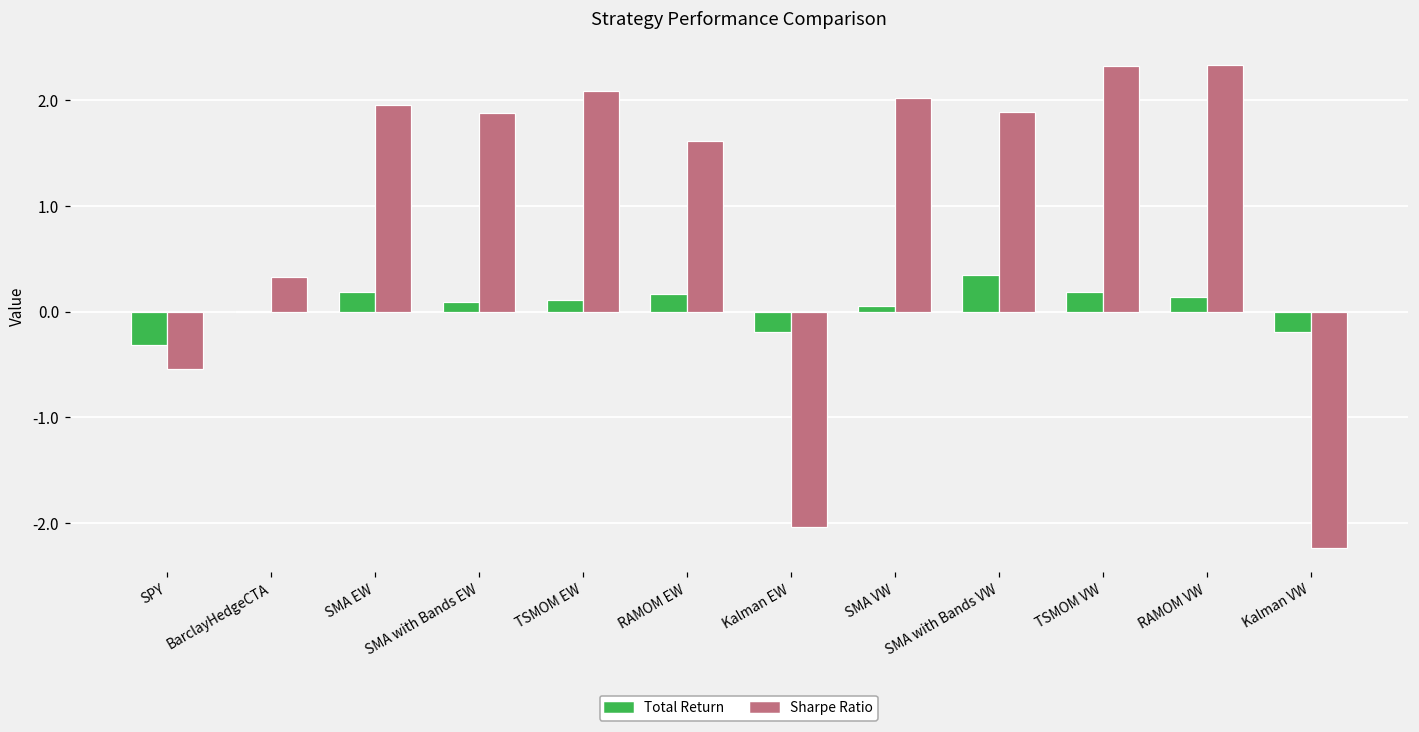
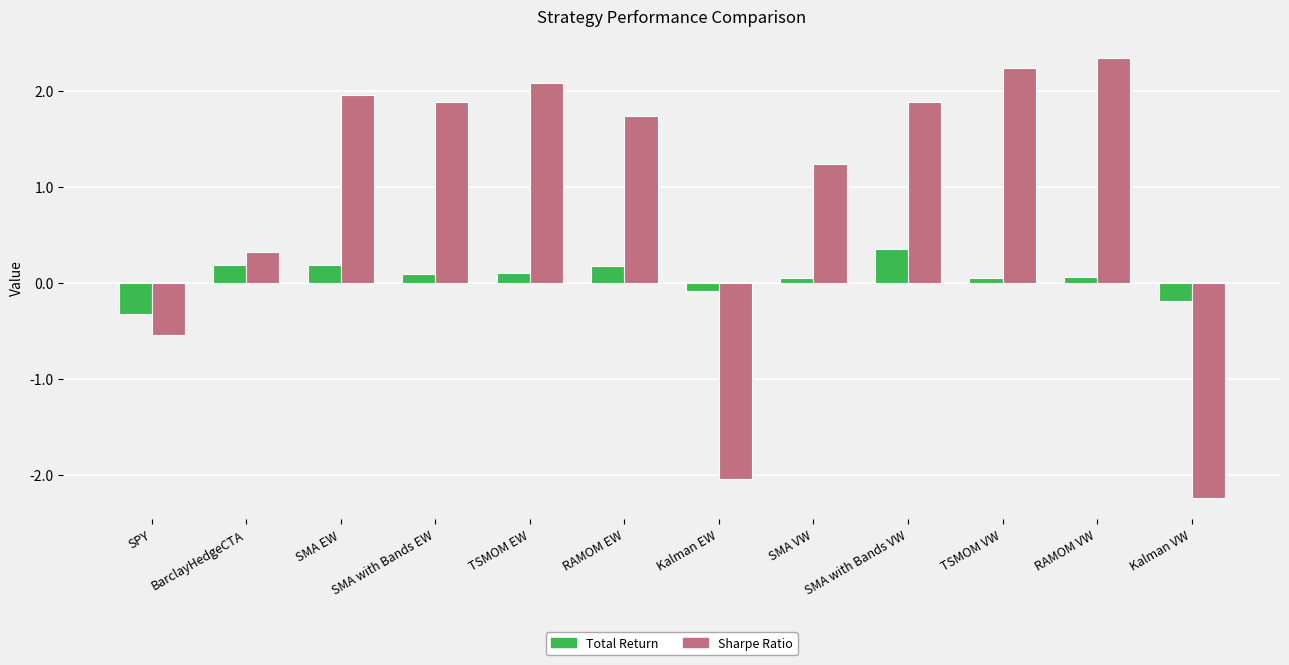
Total Return, BarclayHedgeCTA: 0.0 -> 0.2
Sharpe Ratio, RAMOM EW: 1.6 -> 1.7
Total Return, Kalman EW: -0.2 -> -0.1
Sharpe Ratio, SMA VW: 2.0 -> 1.2
Total Return, TSMOM VW: 0.2 -> 0.1
Sharpe Ratio, TSMOM VW: 2.3 -> 2.2
Total Return, RAMOM VW: 0.14 -> 0.06
